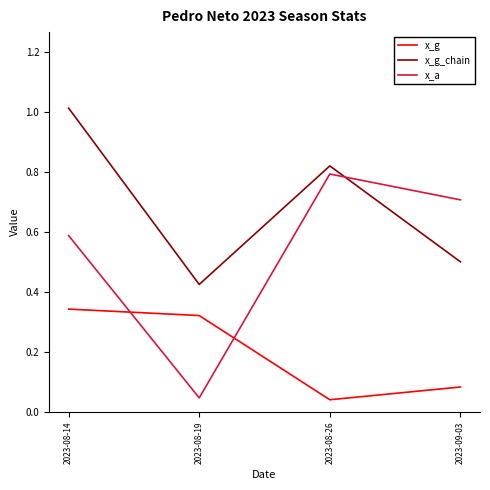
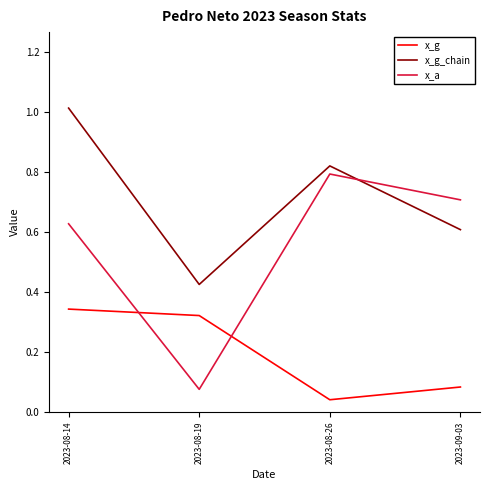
x_a, 2023-08-14: 0.59 -> 0.63
x_a, 2023-08-19: 0.05 -> 0.08
x_g_chain, 2023-09-03: 0.50 -> 0.61
